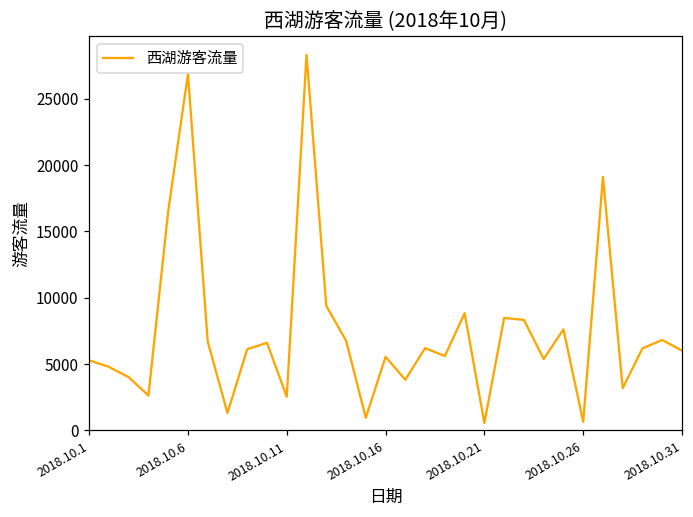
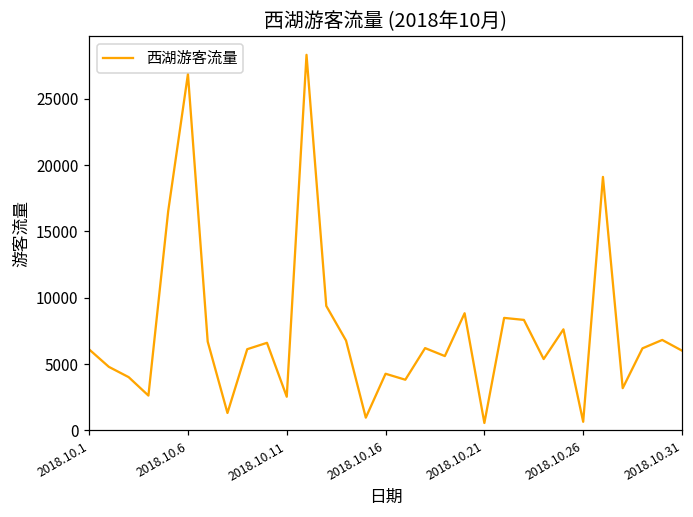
2018.10.1: 5300 -> 6100
2018.10.16: 5500 -> 4300
